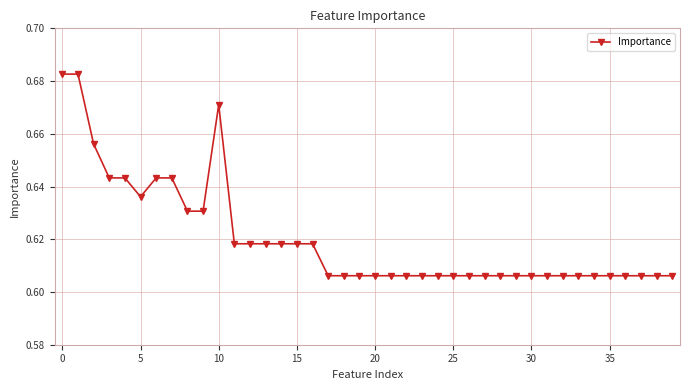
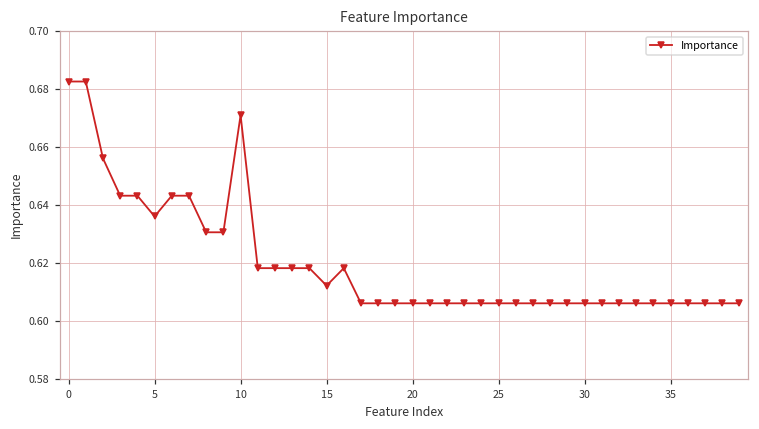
15: 0.618 -> 0.612
